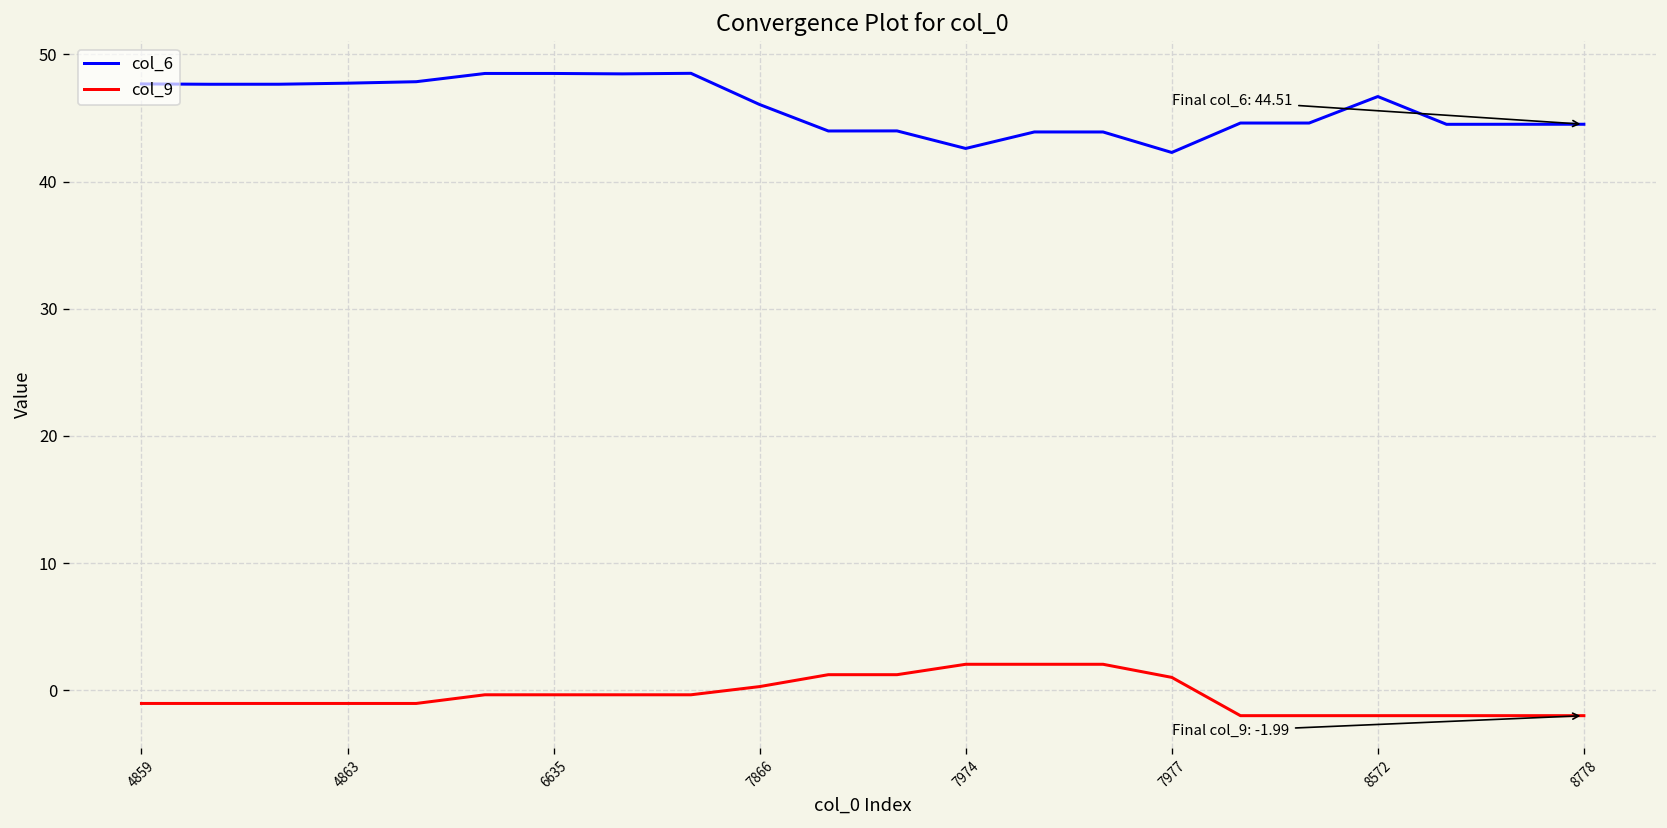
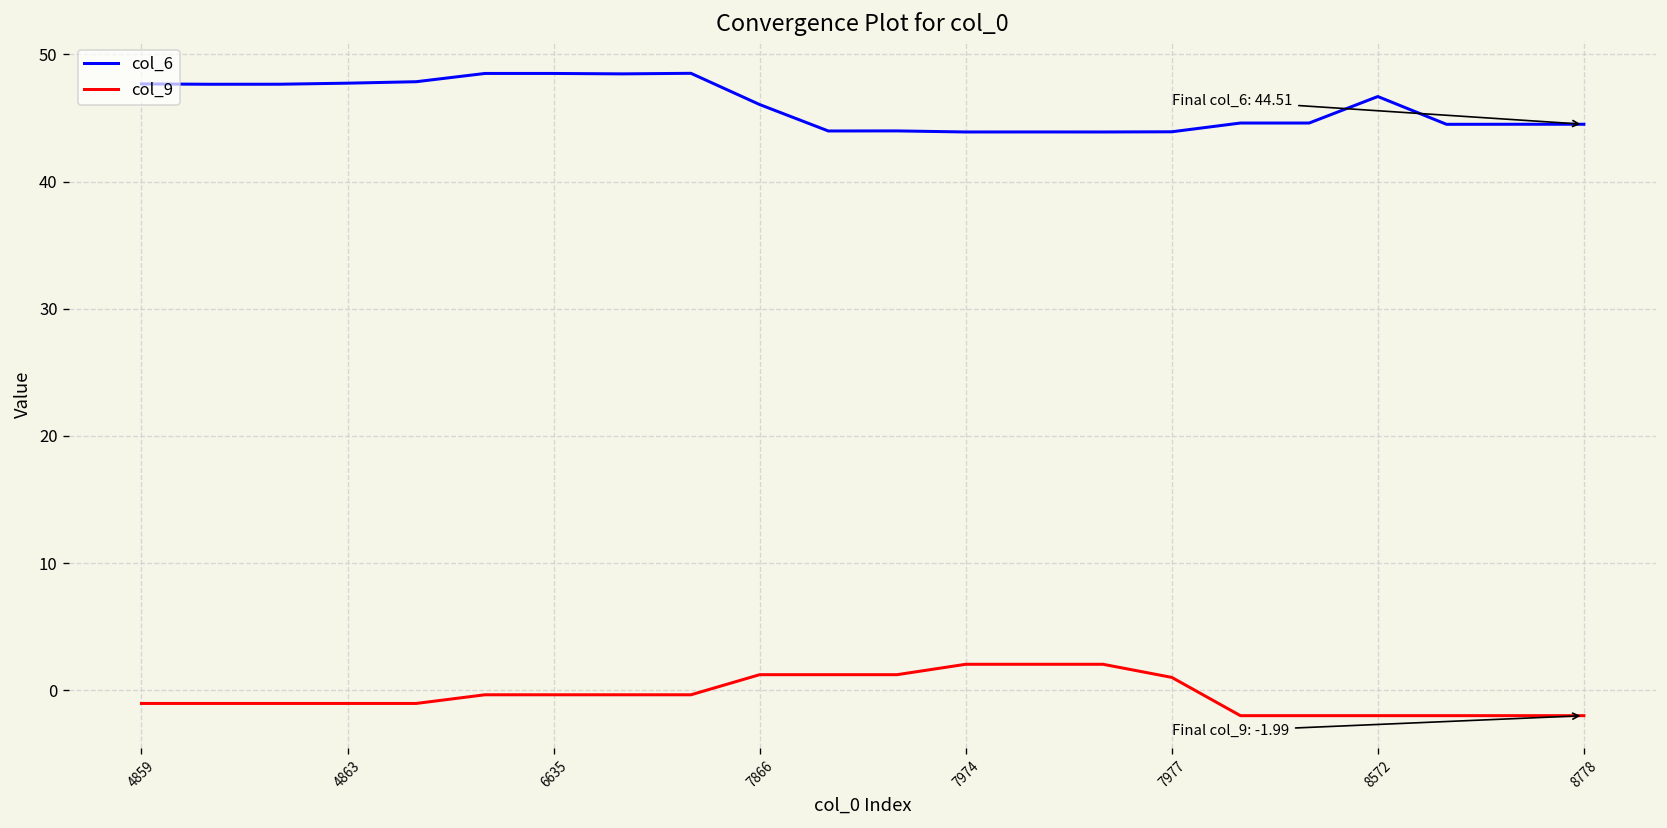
col_9, 7866: 0.3 -> 1.2
col_6, 7974: 42.6 -> 43.9
col_6, 7977: 42.3 -> 43.9
